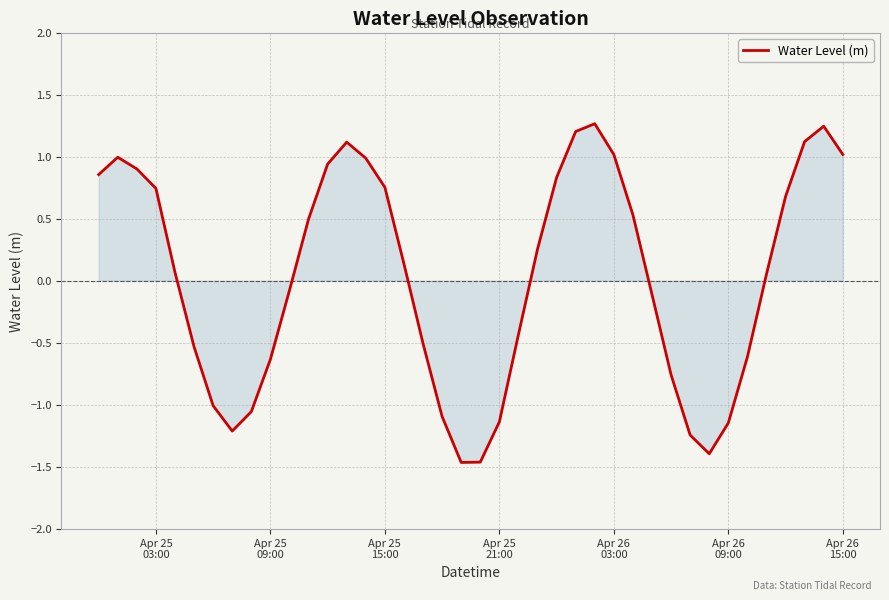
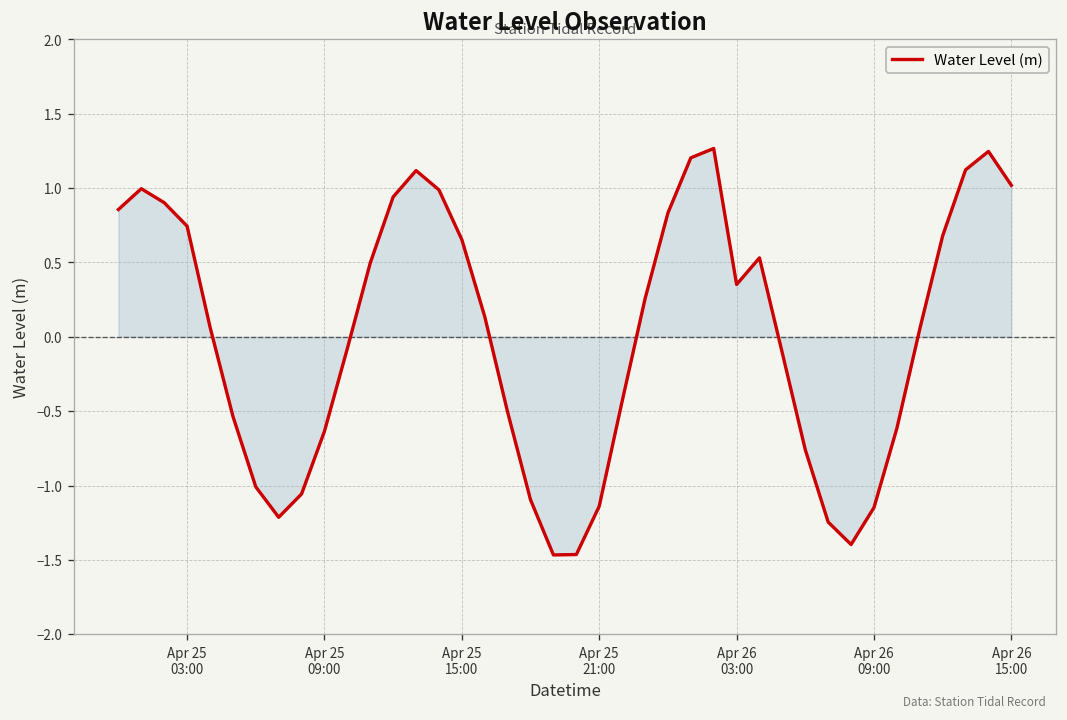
Water Level (m), Apr 25 15:00: 0.75 -> 0.65
Water Level (m), Apr 26 03:00: 1.02 -> 0.35
